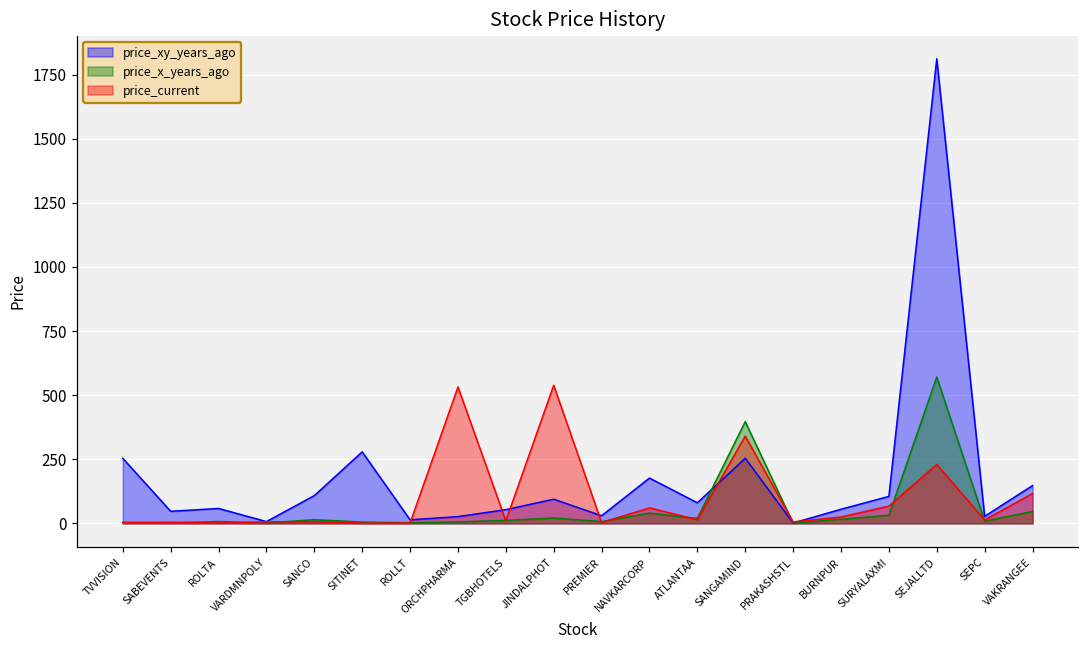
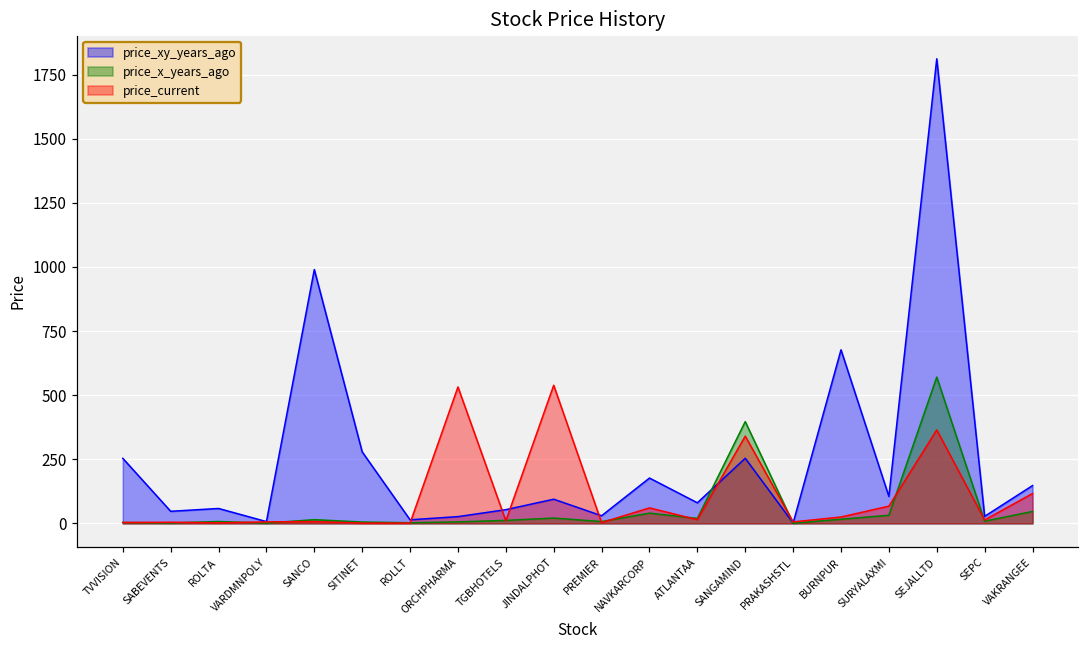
price_xy_years_ago, SANCO: 110 -> 990
price_xy_years_ago, BURNPUR: 60 -> 680
price_current, SEJALLTD: 230 -> 360
